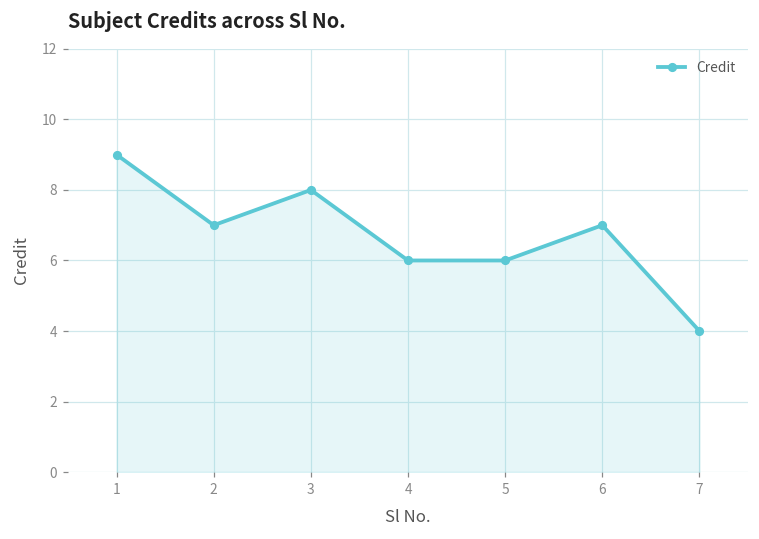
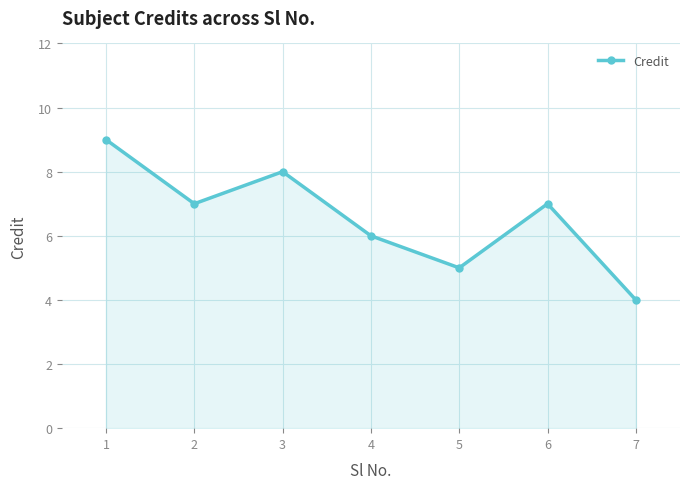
5: 6 -> 5
